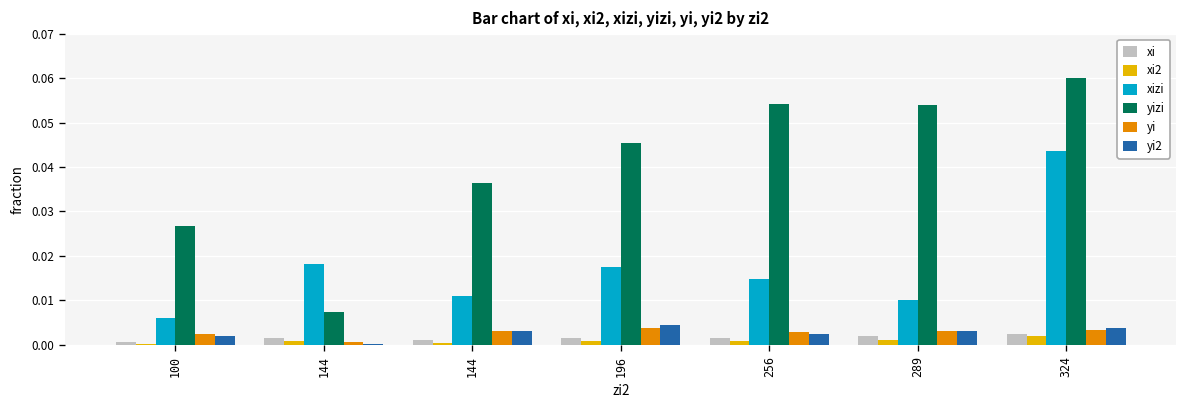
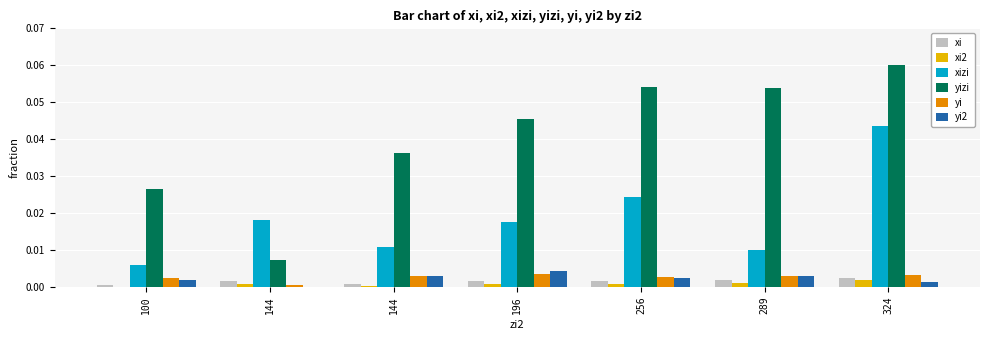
xizi, 256: 0.015 -> 0.024
yi2, 324: 0.004 -> 0.001
